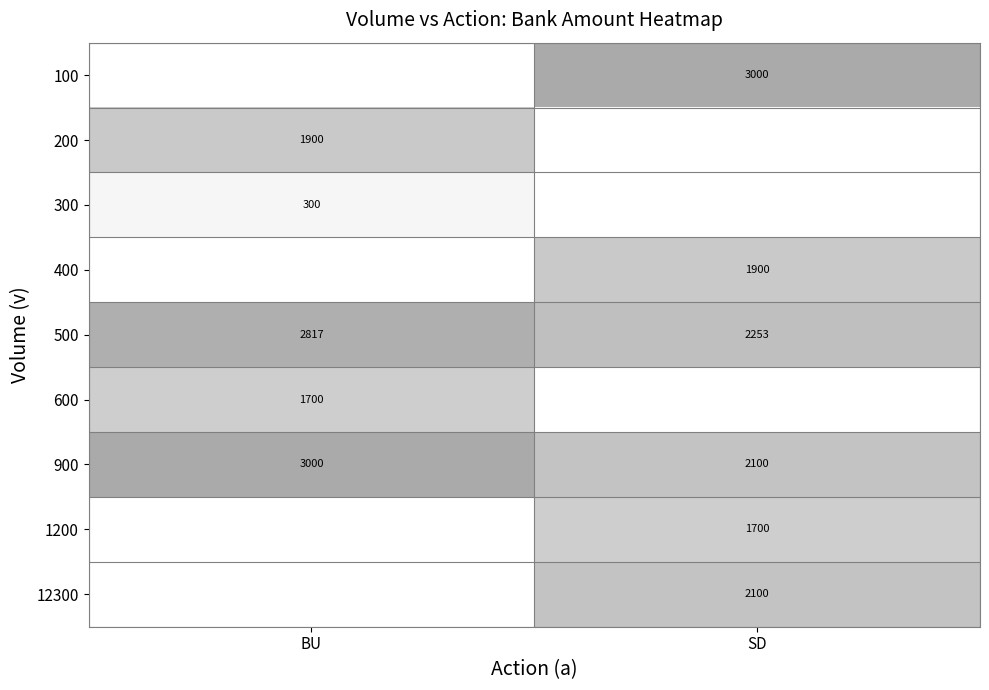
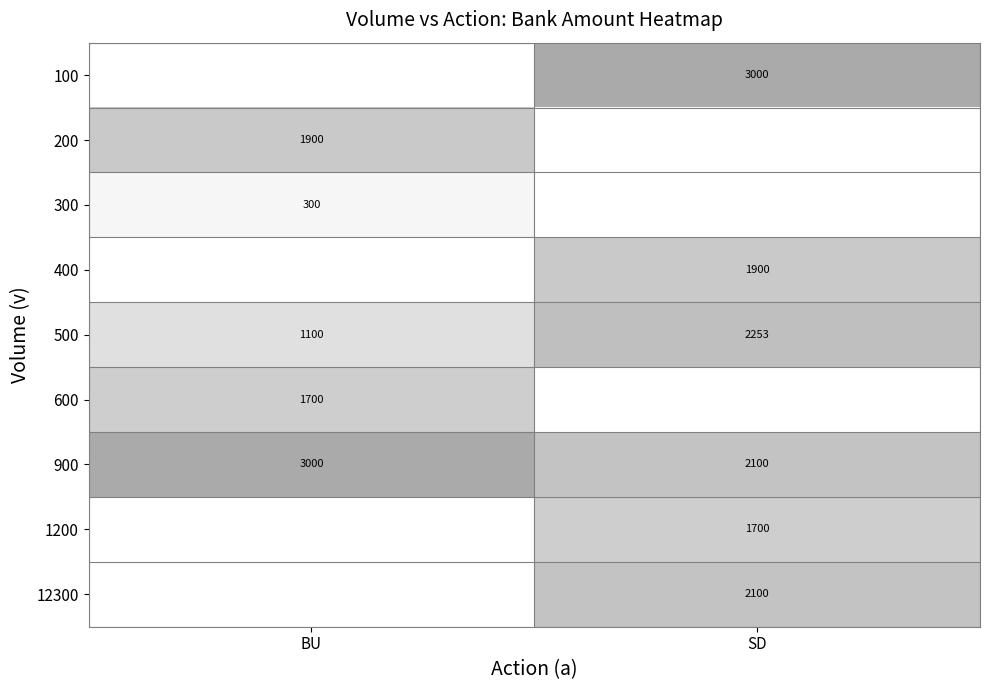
500, BU: 2817 -> 1100
